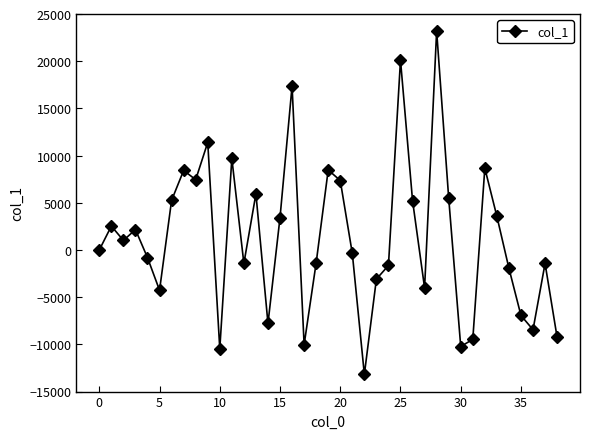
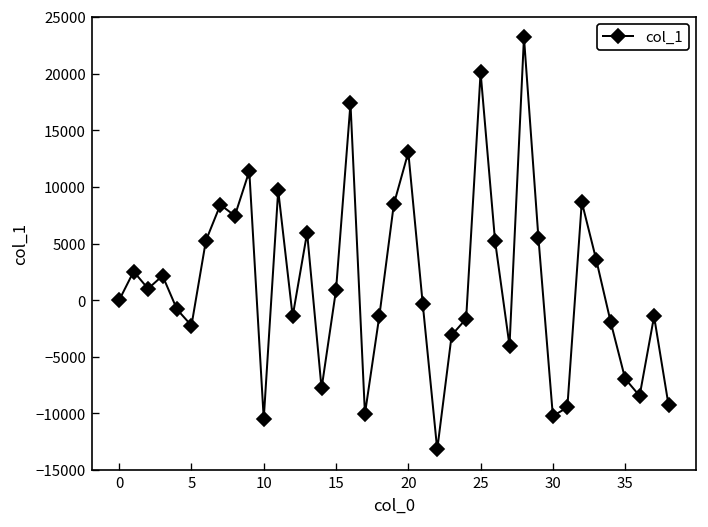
5: -4000 -> -2000
15: 3000 -> 1000
20: 7000 -> 13000
